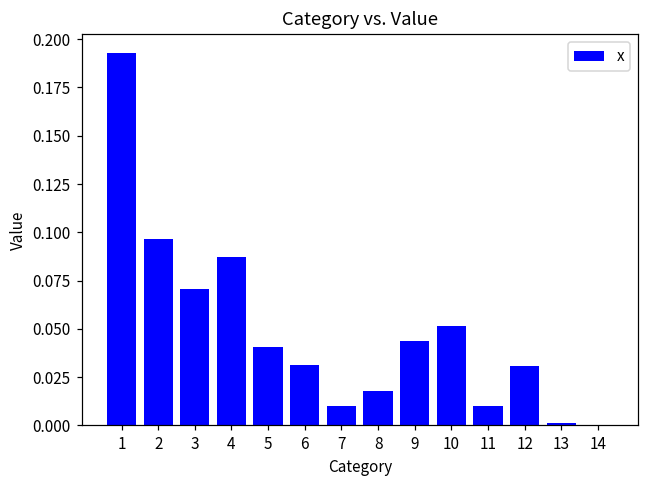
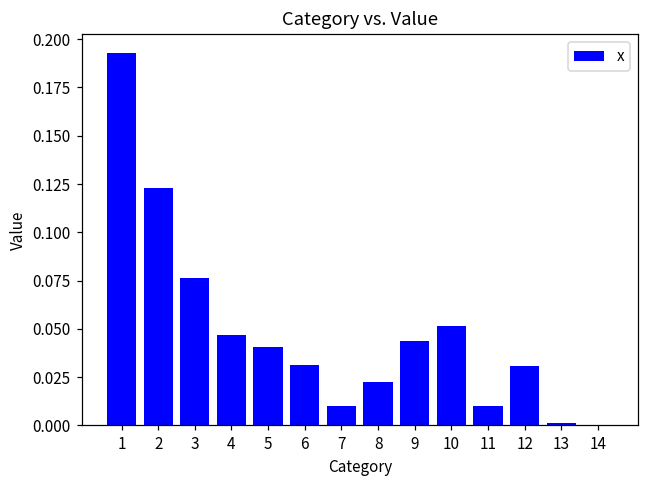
2: 0.097 -> 0.123
3: 0.071 -> 0.076
4: 0.087 -> 0.047
8: 0.018 -> 0.023
